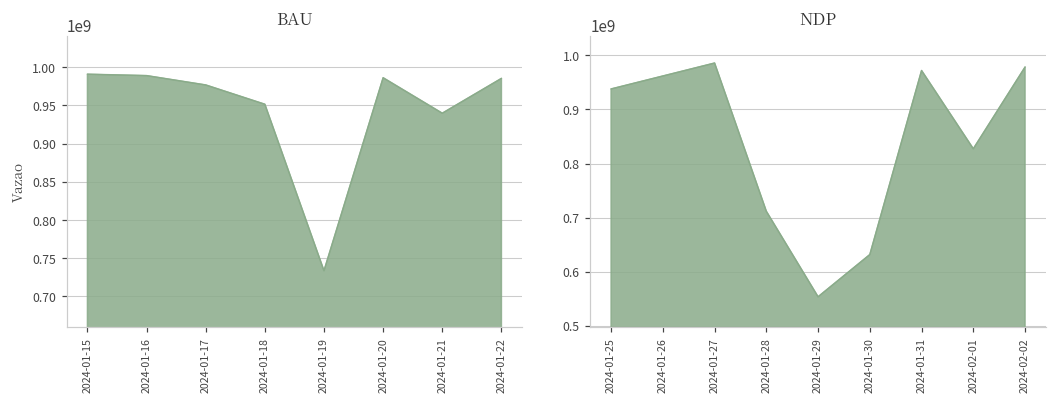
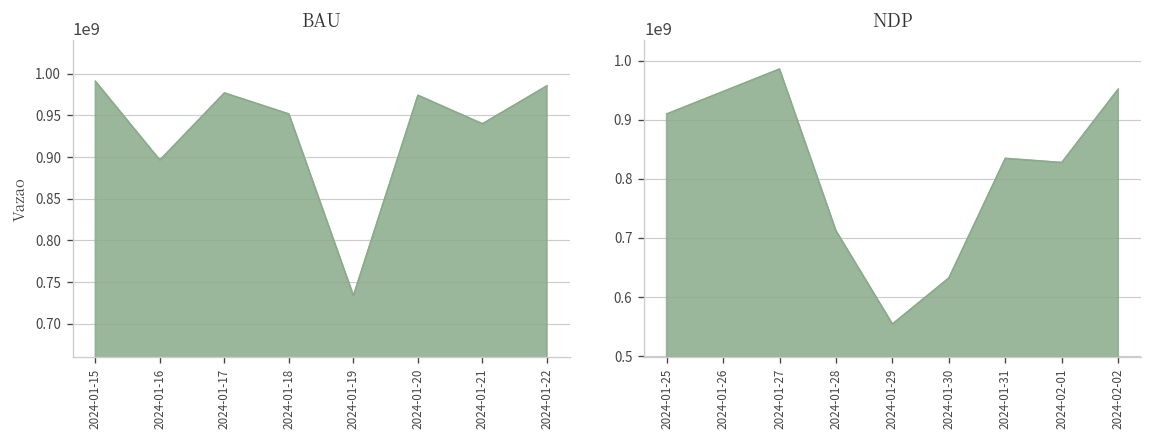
BAU, 2024-01-16: 990000000 -> 900000000
BAU, 2024-01-20: 990000000 -> 970000000
NDP, 2024-01-25: 940000000 -> 910000000
NDP, 2024-01-31: 970000000 -> 830000000
NDP, 2024-02-02: 980000000 -> 950000000
